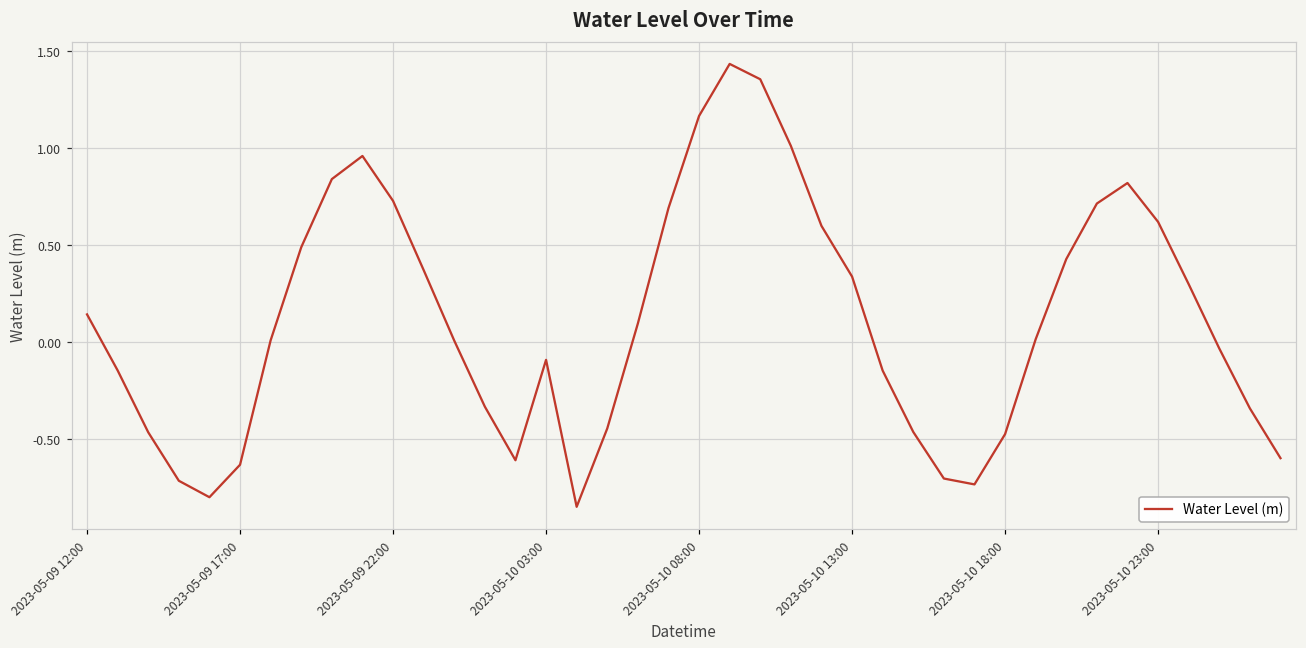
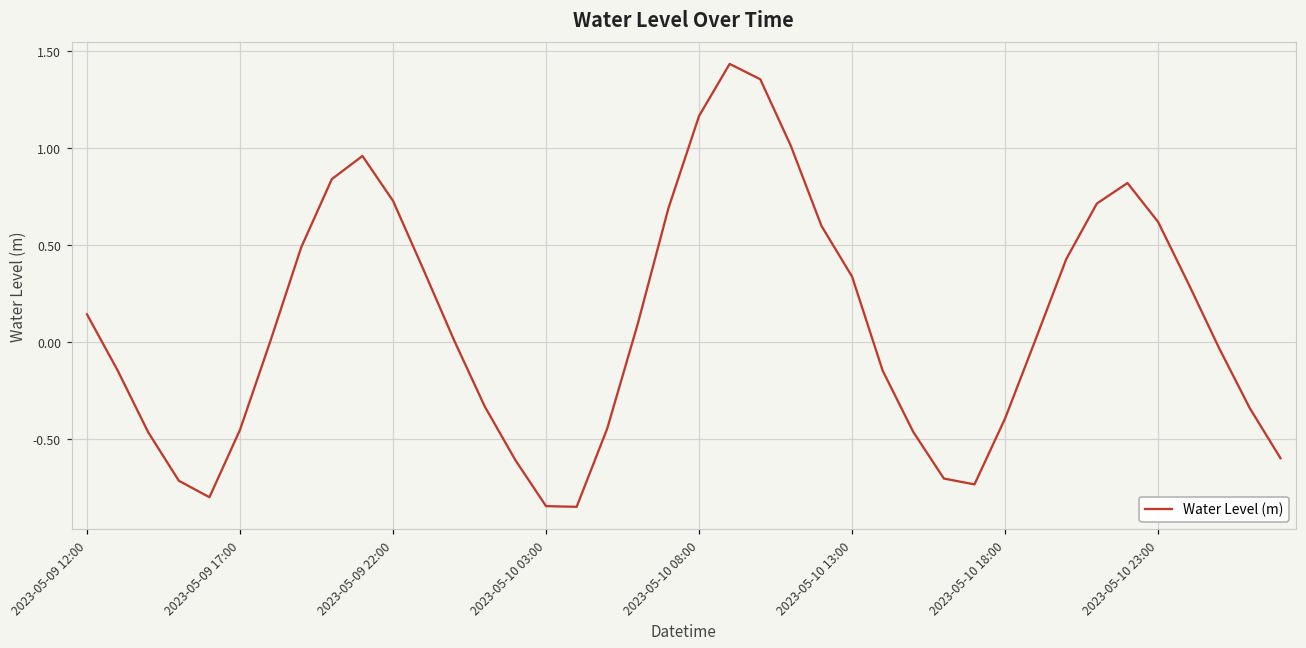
2023-05-09 17:00: -0.63 -> -0.45
2023-05-10 03:00: -0.09 -> -0.85
2023-05-10 18:00: -0.48 -> -0.40
